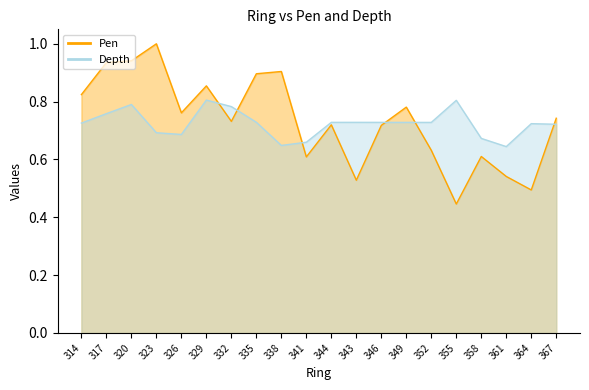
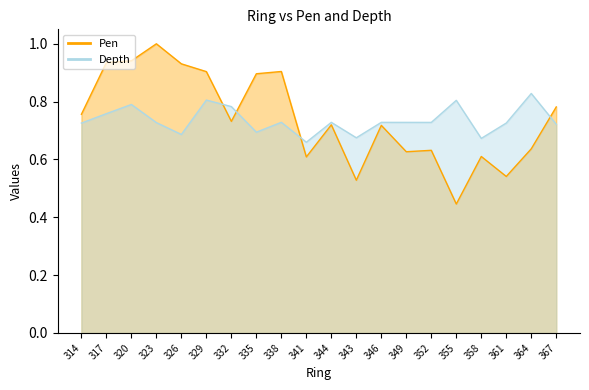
Pen, 314: 0.82 -> 0.76
Depth, 323: 0.69 -> 0.73
Pen, 326: 0.76 -> 0.93
Pen, 329: 0.85 -> 0.90
Depth, 335: 0.73 -> 0.69
Depth, 338: 0.65 -> 0.73
Depth, 343: 0.73 -> 0.68
Pen, 349: 0.78 -> 0.63
Depth, 361: 0.64 -> 0.73
Pen, 364: 0.49 -> 0.64
Depth, 364: 0.72 -> 0.83
Pen, 367: 0.74 -> 0.78
